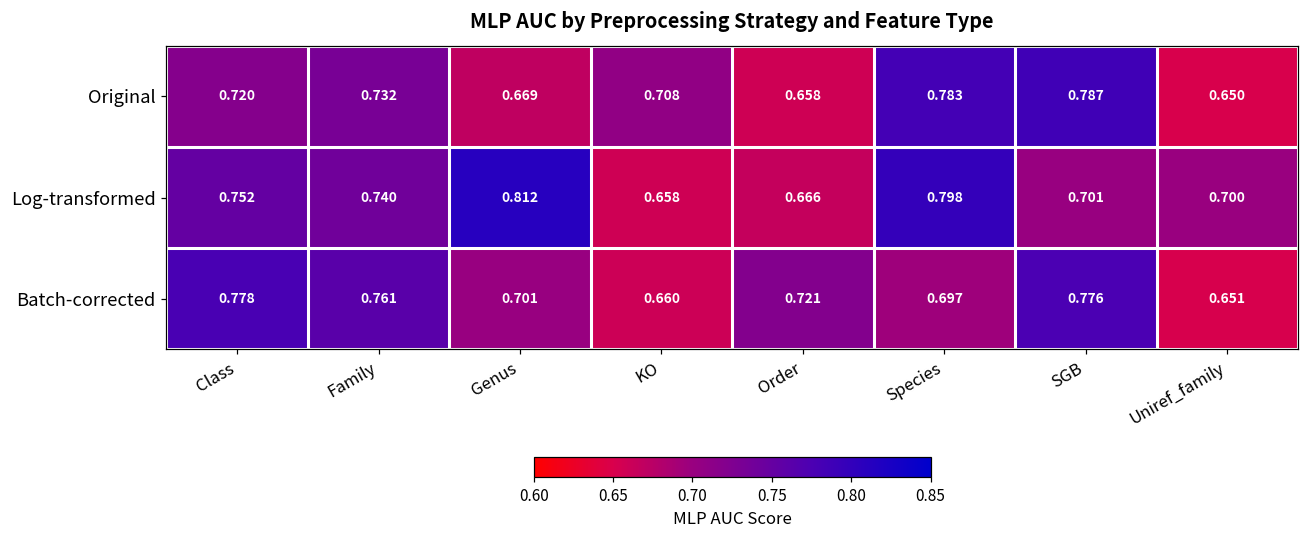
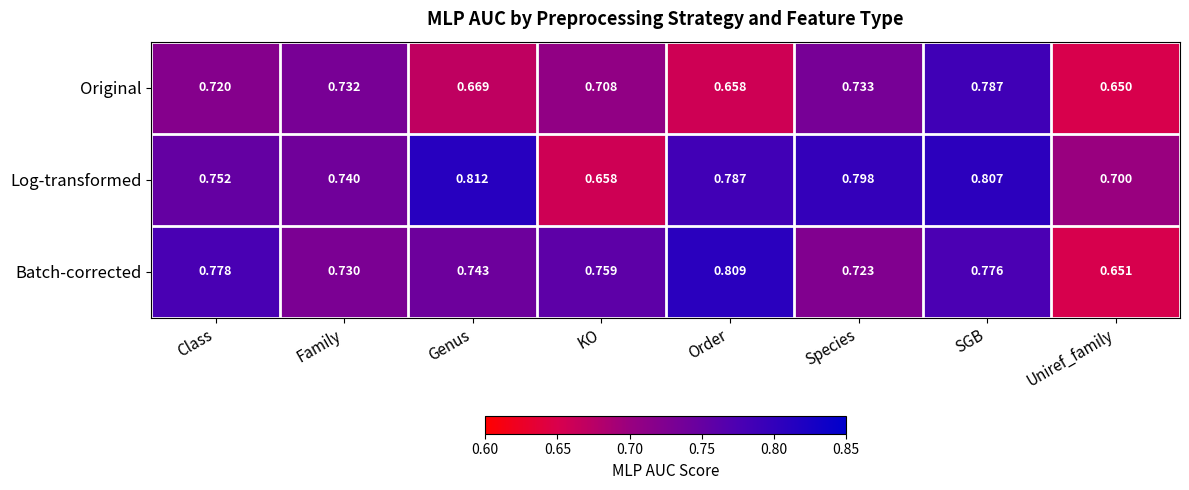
Original, Species: 0.783 -> 0.733
Log-transformed, Order: 0.666 -> 0.787
Log-transformed, SGB: 0.701 -> 0.807
Batch-corrected, Family: 0.761 -> 0.730
Batch-corrected, Genus: 0.701 -> 0.743
Batch-corrected, KO: 0.660 -> 0.759
Batch-corrected, Order: 0.721 -> 0.809
Batch-corrected, Species: 0.697 -> 0.723
